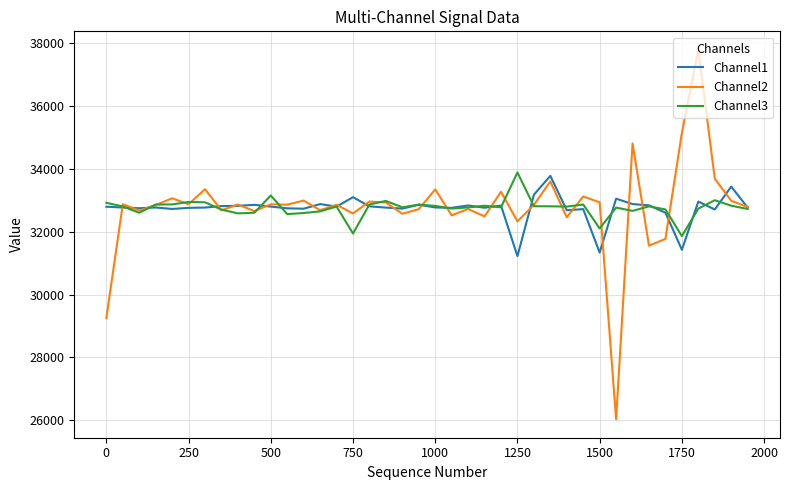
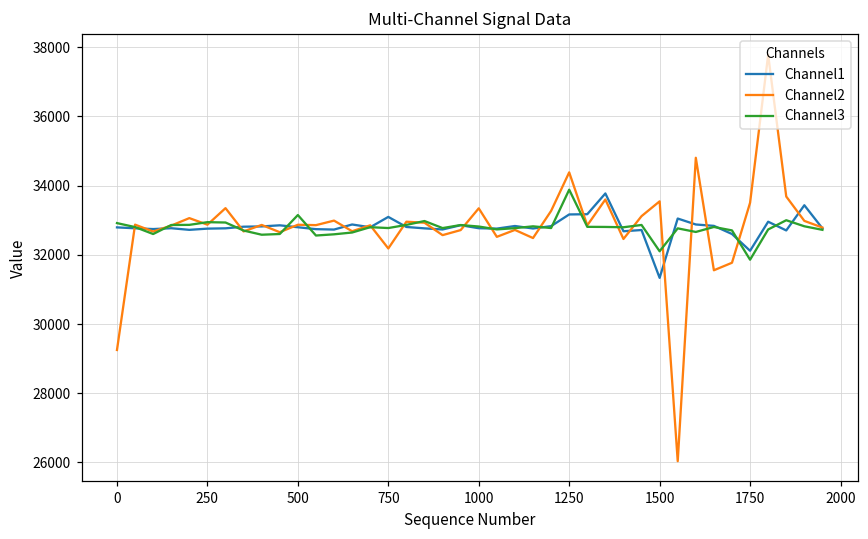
Channel2, 750: 32600 -> 32200
Channel3, 750: 31900 -> 32800
Channel1, 1250: 31200 -> 33200
Channel2, 1250: 32300 -> 34400
Channel2, 1500: 32900 -> 33500
Channel1, 1750: 31400 -> 32100
Channel2, 1750: 35100 -> 33500
